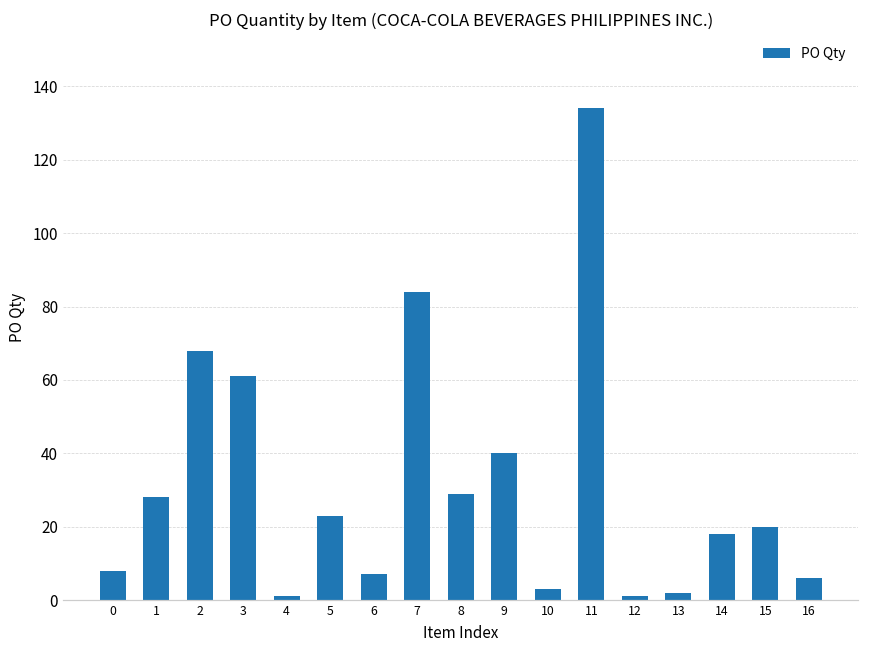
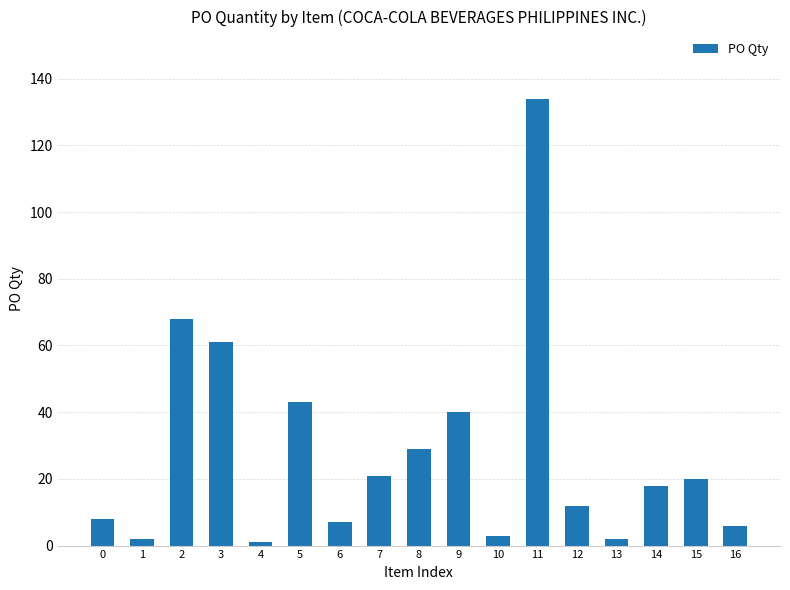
1: 28 -> 2
5: 23 -> 43
7: 84 -> 21
12: 1 -> 12
